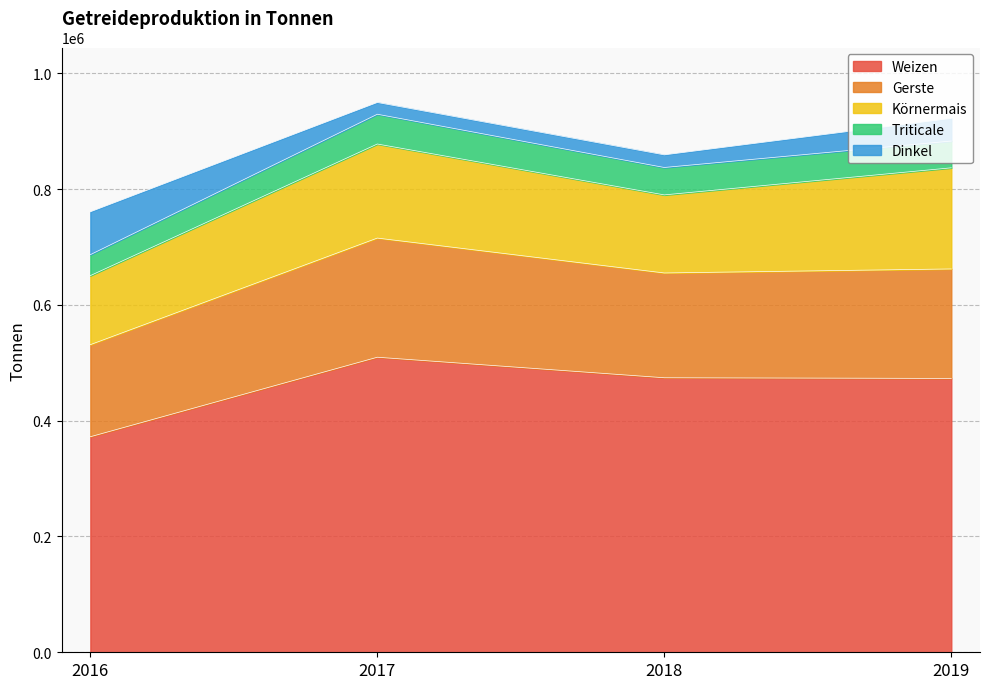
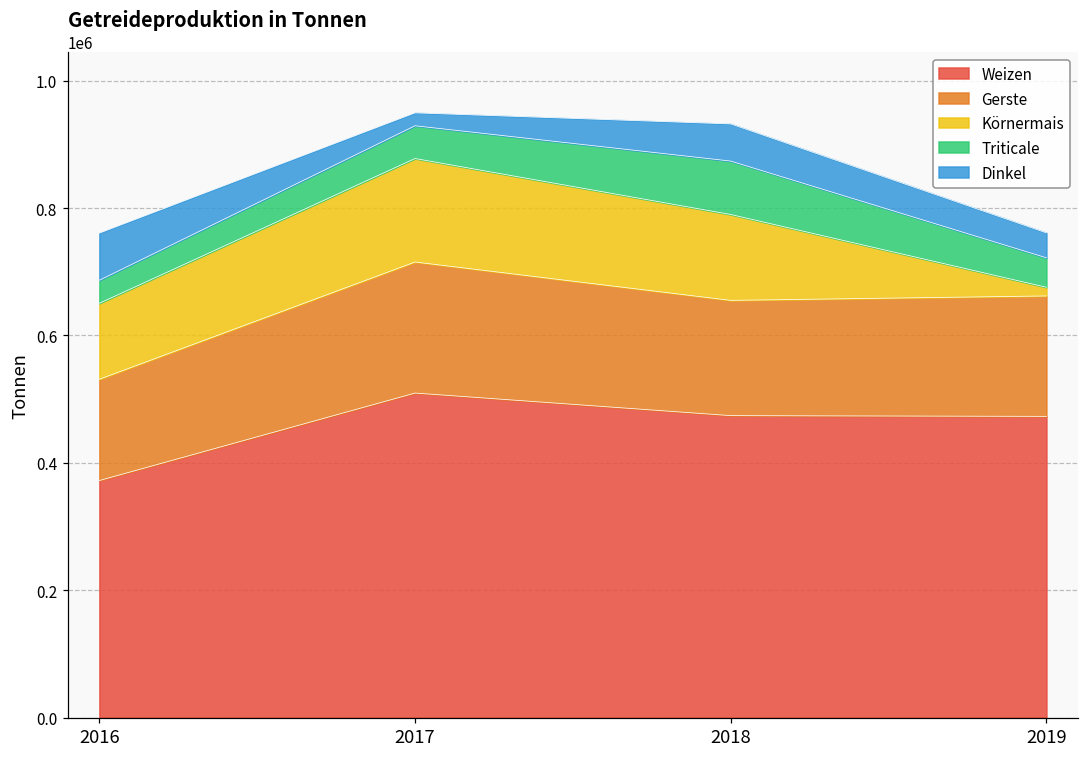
Triticale, 2018: 50000 -> 80000
Dinkel, 2018: 20000 -> 60000
Körnermais, 2019: 170000 -> 10000
